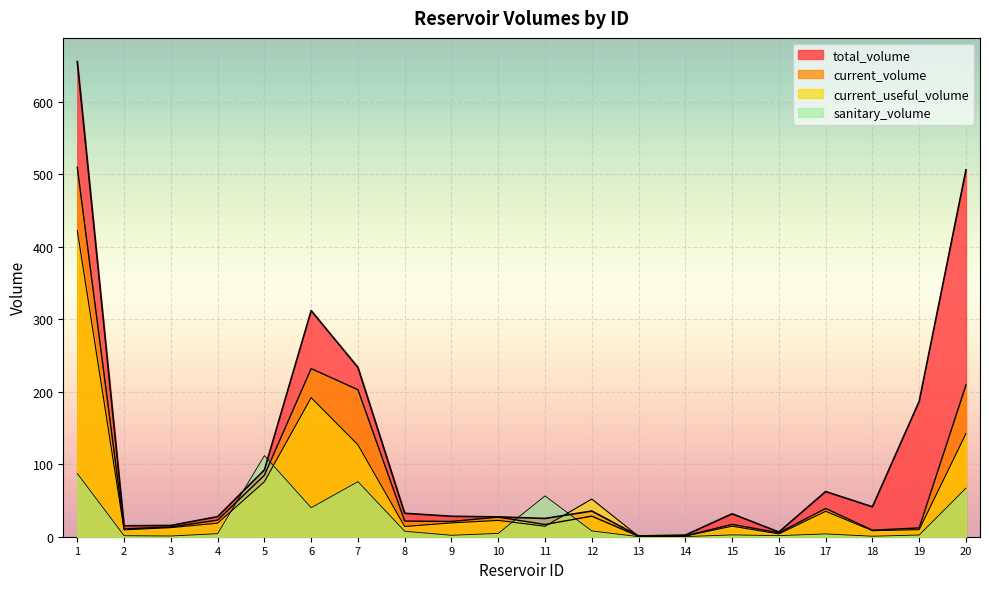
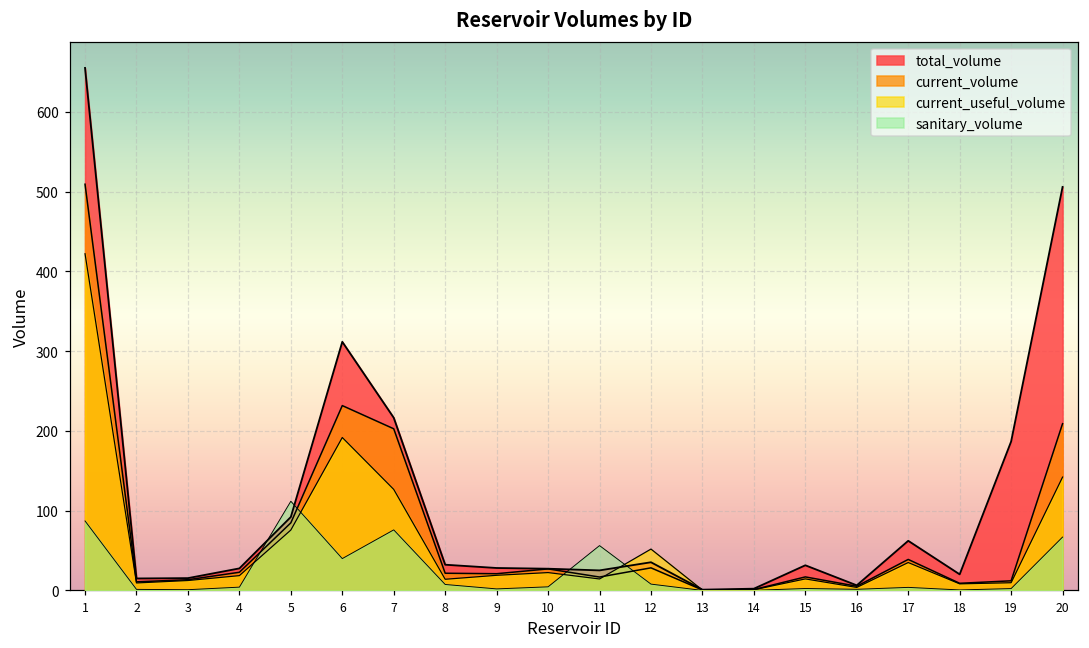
total_volume, 7: 230 -> 220
total_volume, 18: 40 -> 20
